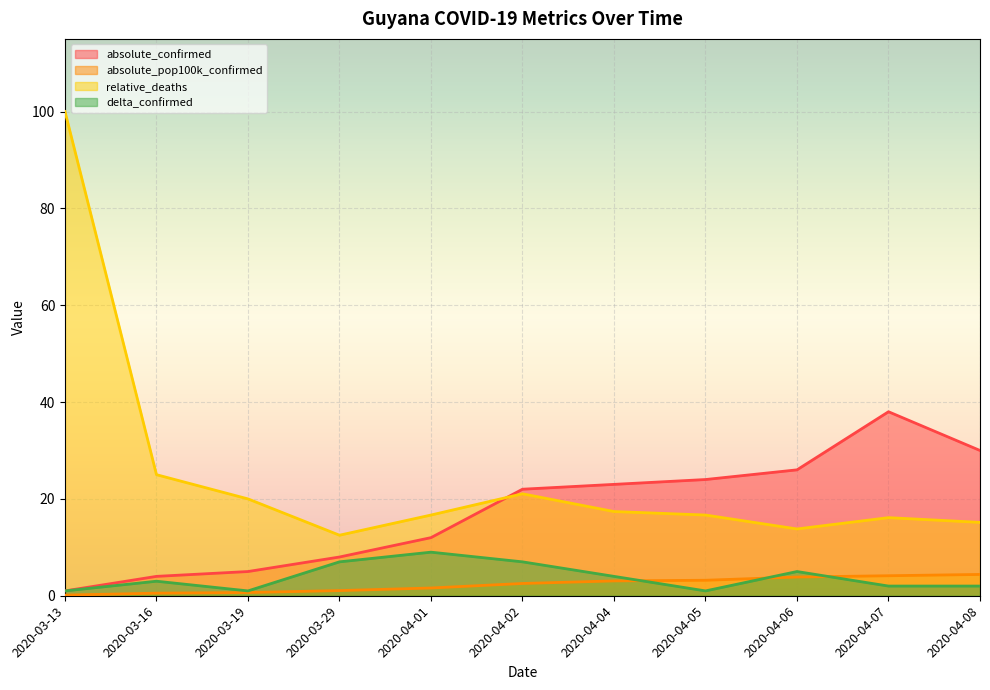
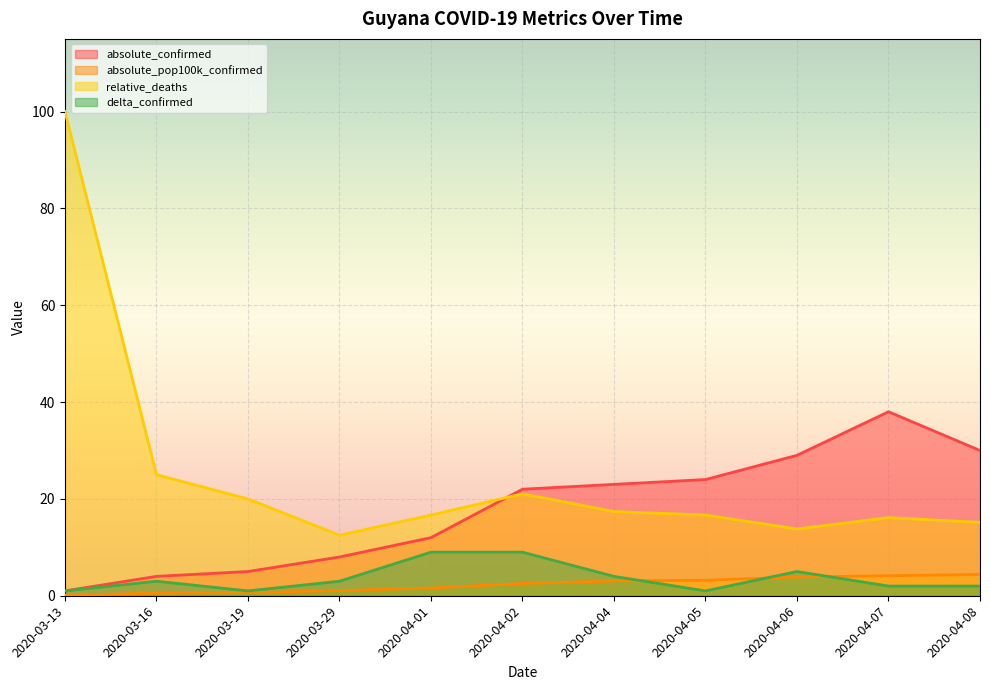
delta_confirmed, 2020-03-29: 7 -> 3
delta_confirmed, 2020-04-02: 7 -> 9
absolute_confirmed, 2020-04-06: 26 -> 29
